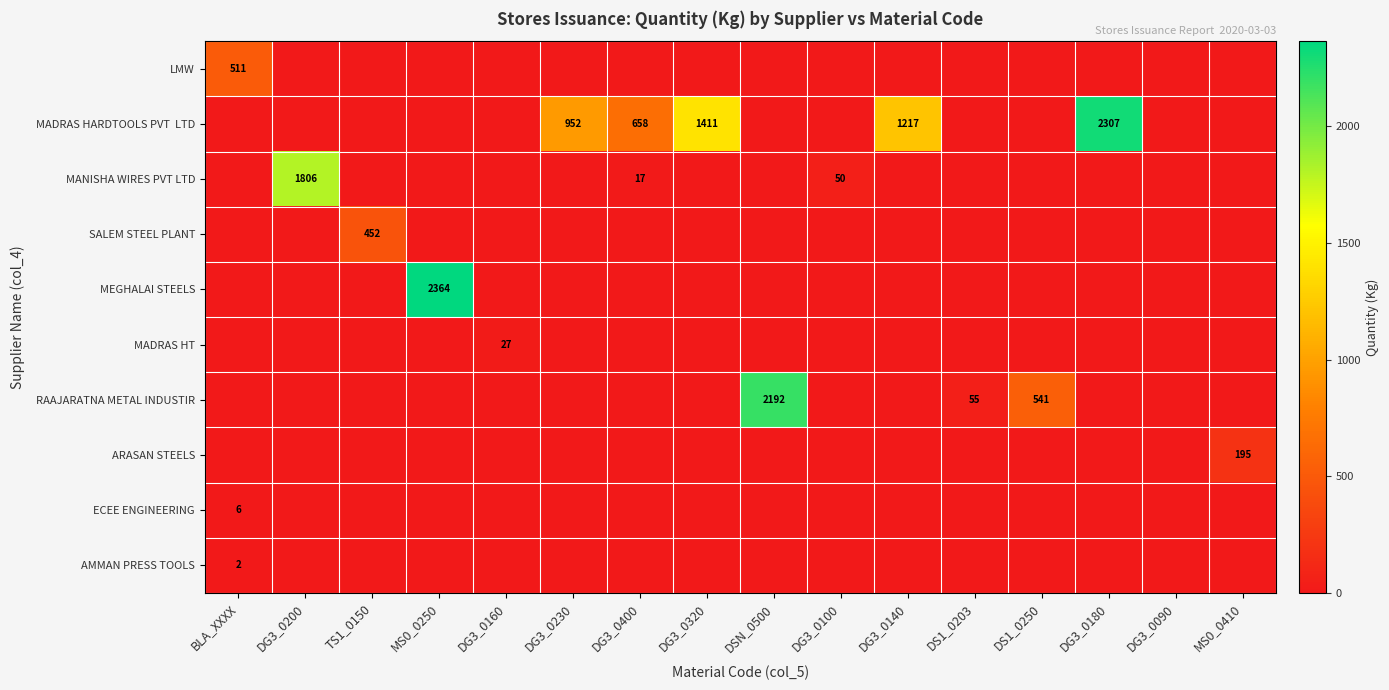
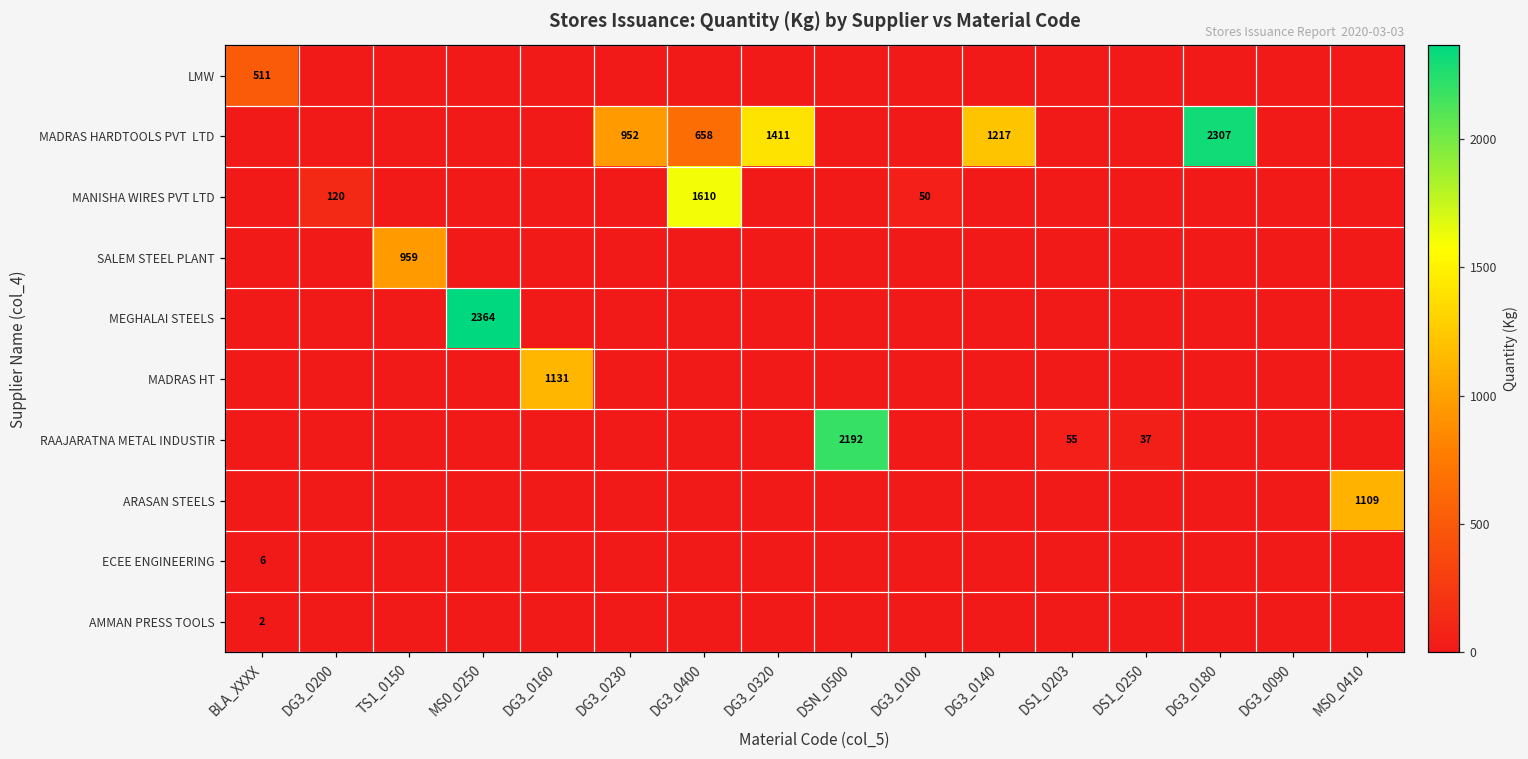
MANISHA WIRES PVT LTD, DG3_0200: 1806 -> 120
MANISHA WIRES PVT LTD, DG3_0400: 17 -> 1610
SALEM STEEL PLANT, TS1_0150: 452 -> 959
MADRAS HT, DG3_0160: 27 -> 1131
RAAJARATNA METAL INDUSTIR, DS1_0250: 541 -> 37
ARASAN STEELS, MS0_0410: 195 -> 1109
